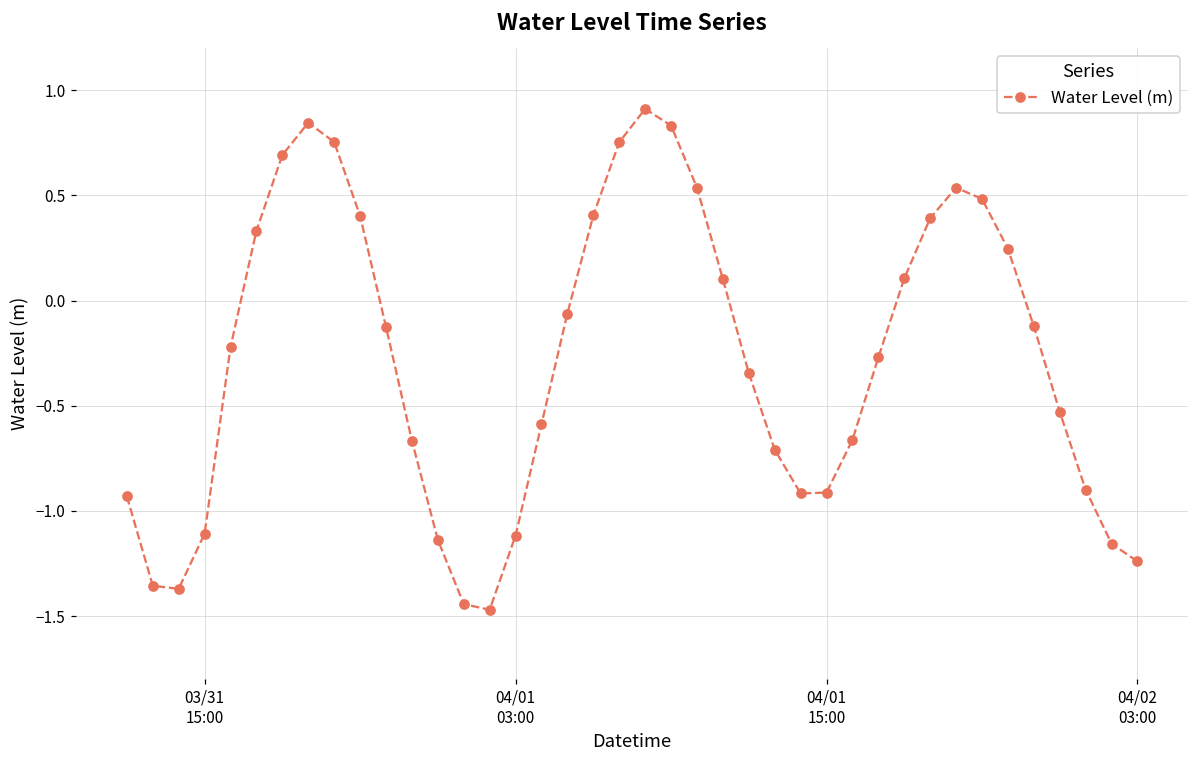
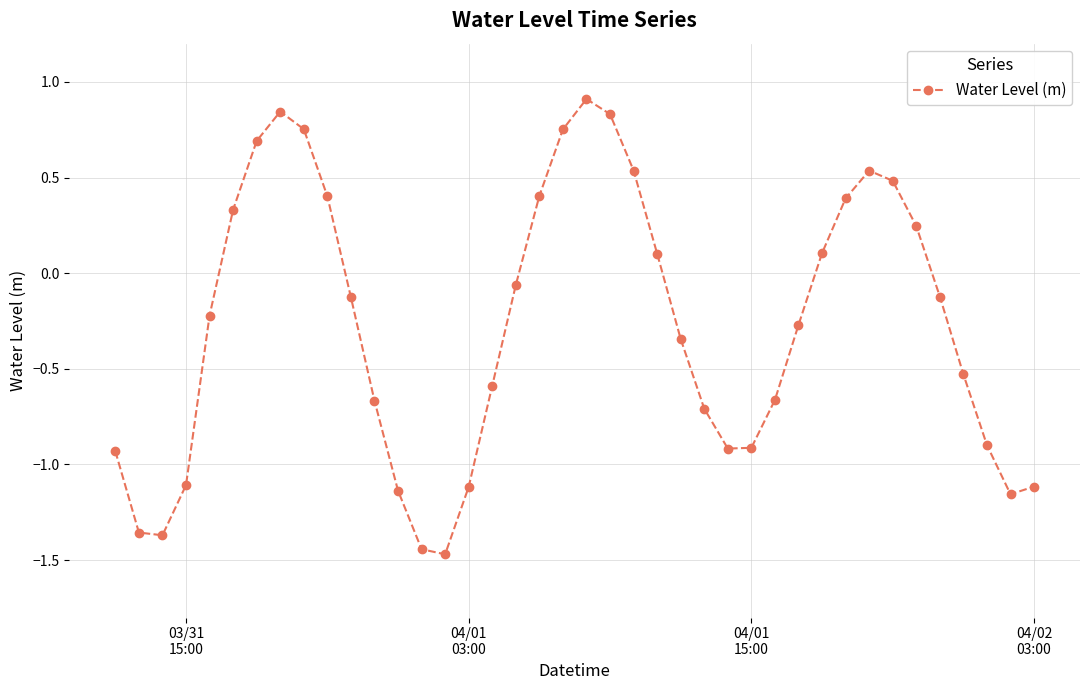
04/02 03:00: -1.24 -> -1.12
